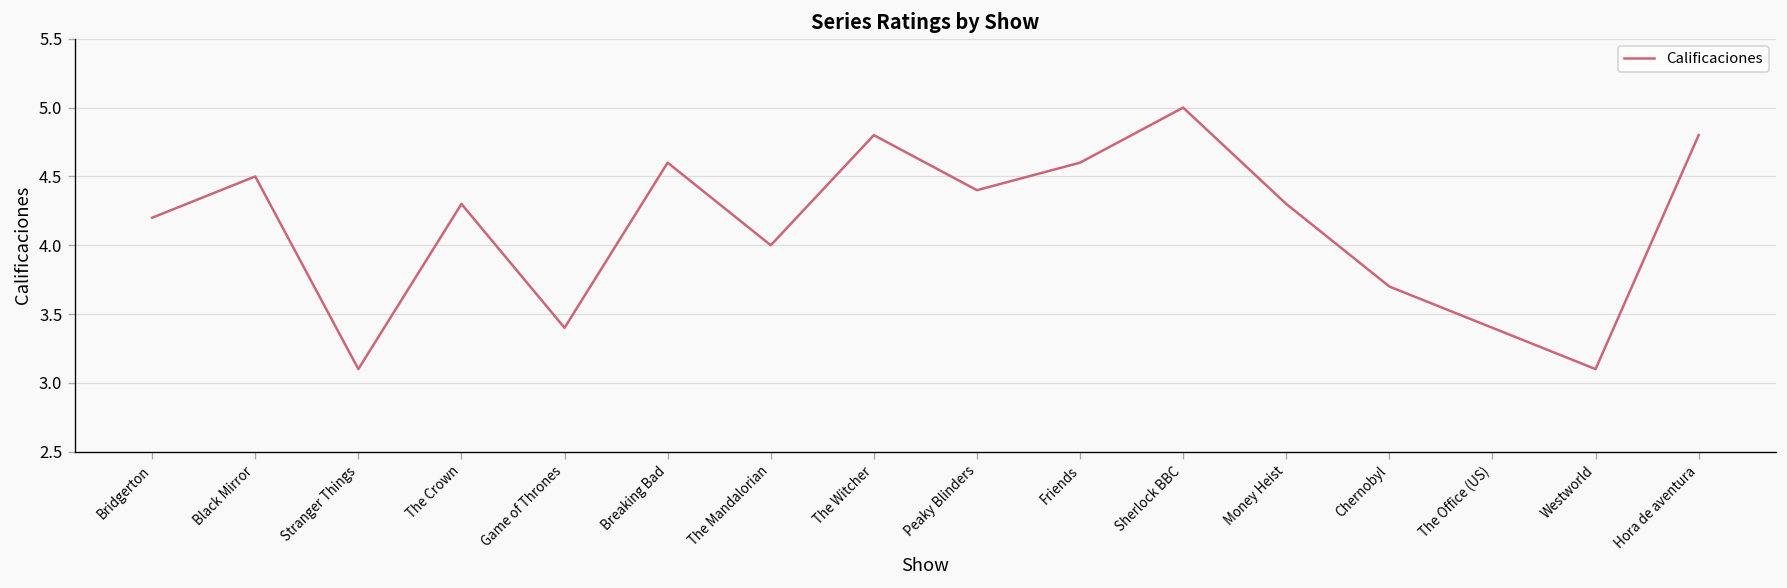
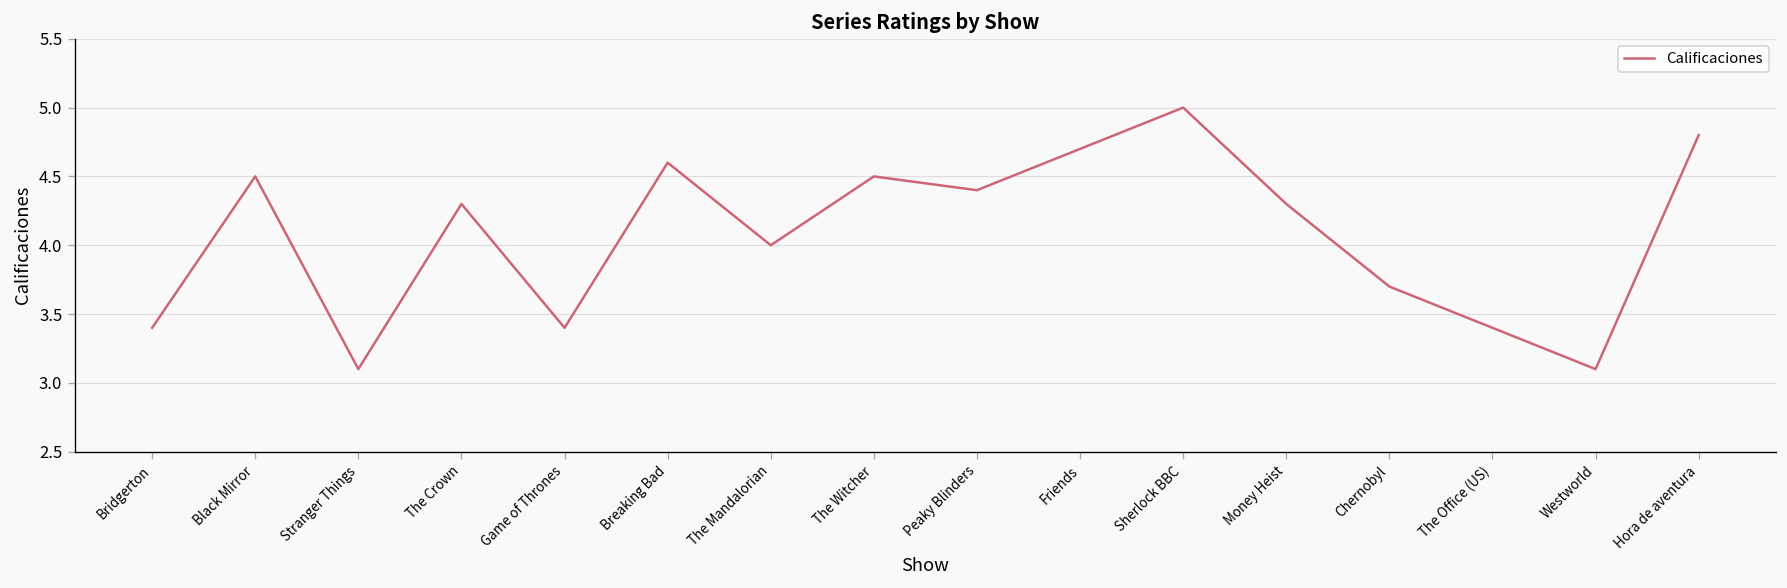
Bridgerton: 4.2 -> 3.4
The Witcher: 4.8 -> 4.5
Friends: 4.6 -> 4.7
